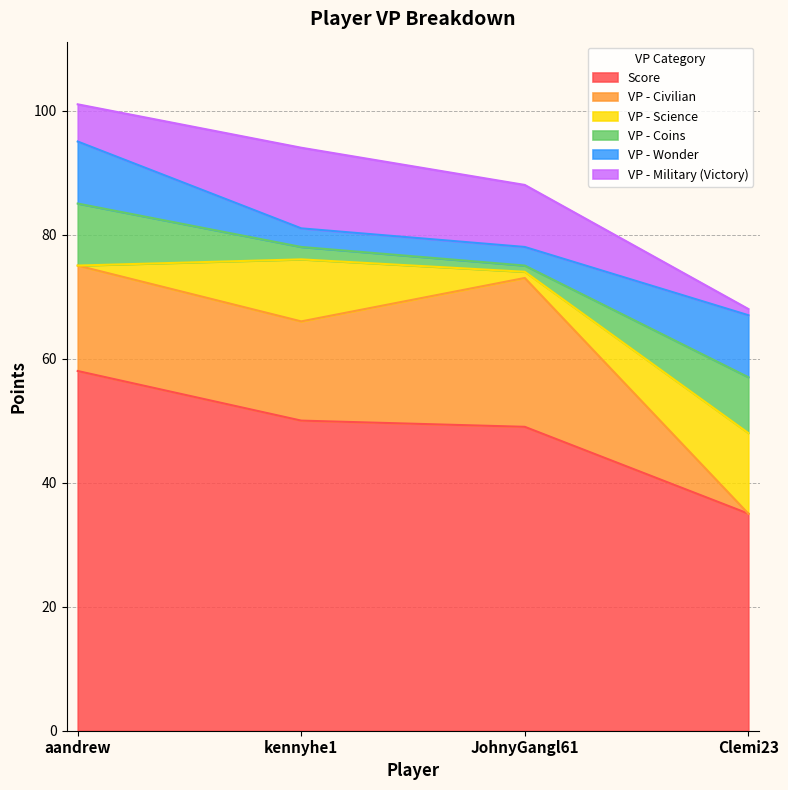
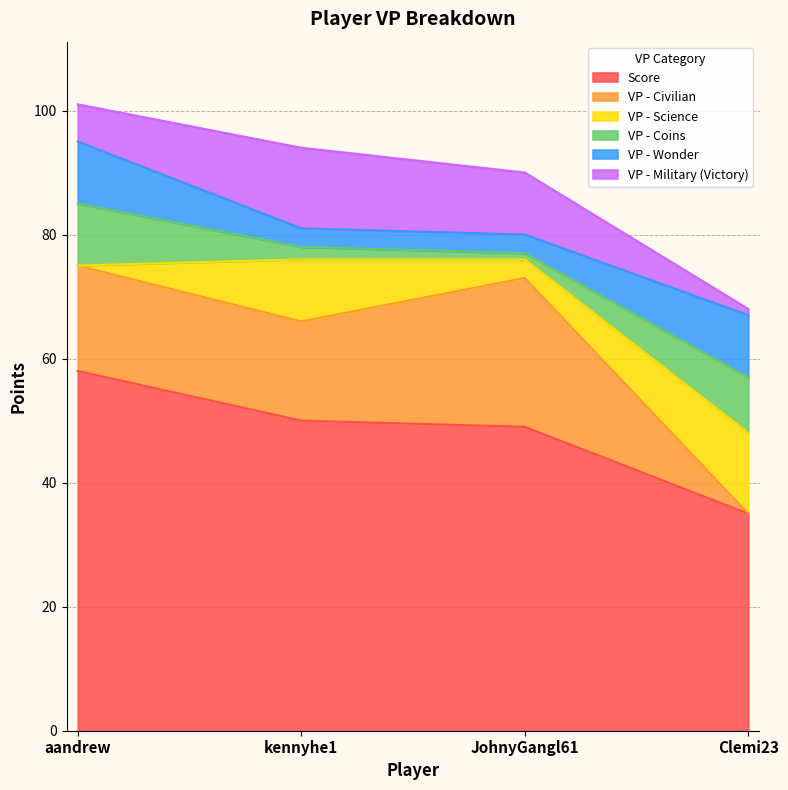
VP - Science, JohnyGangl61: 1 -> 3
